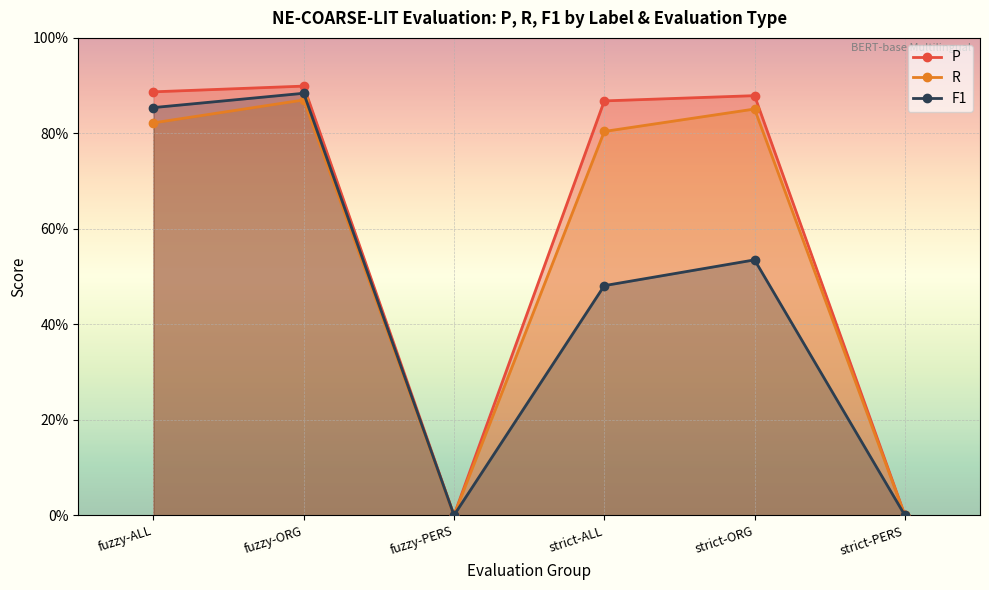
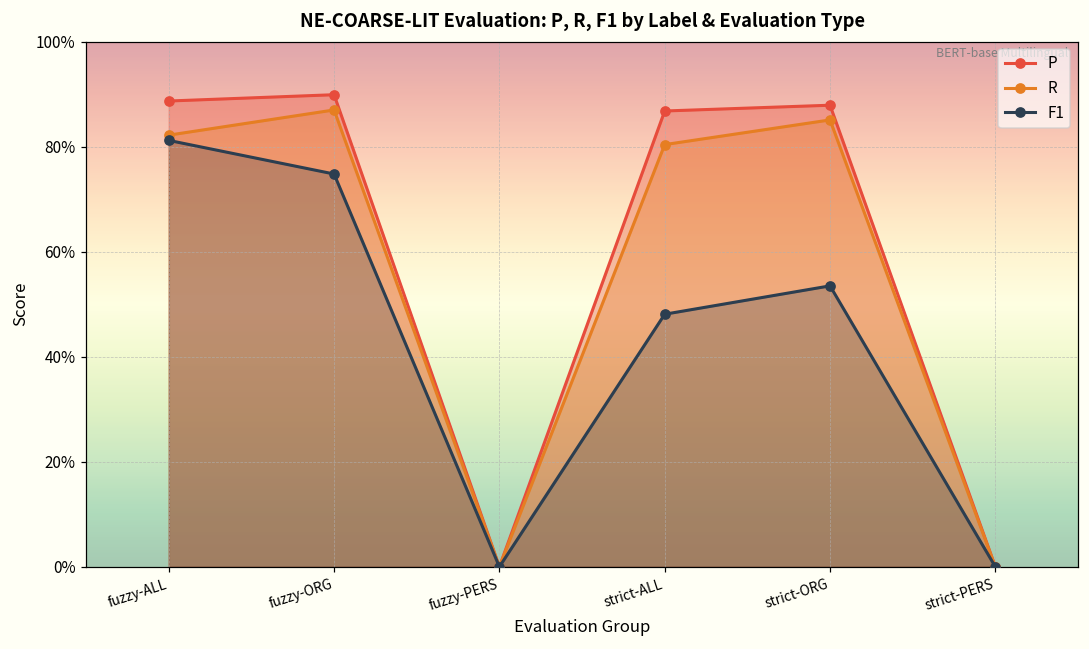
F1, fuzzy-ALL: 85% -> 81%
F1, fuzzy-ORG: 88% -> 75%
